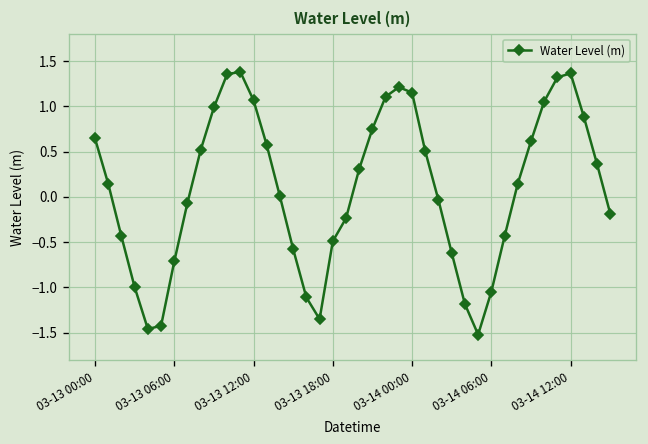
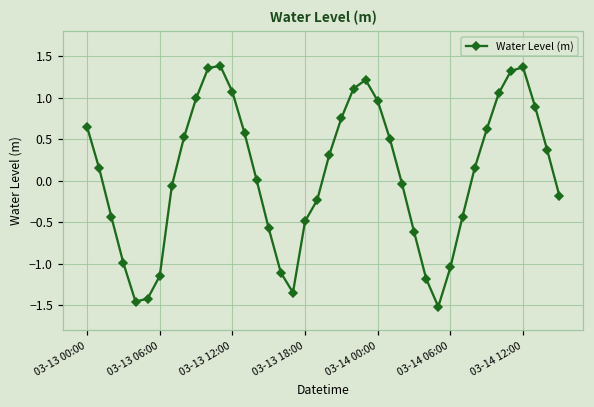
03-13 06:00: -0.7 -> -1.1
03-14 00:00: 1.2 -> 1.0
